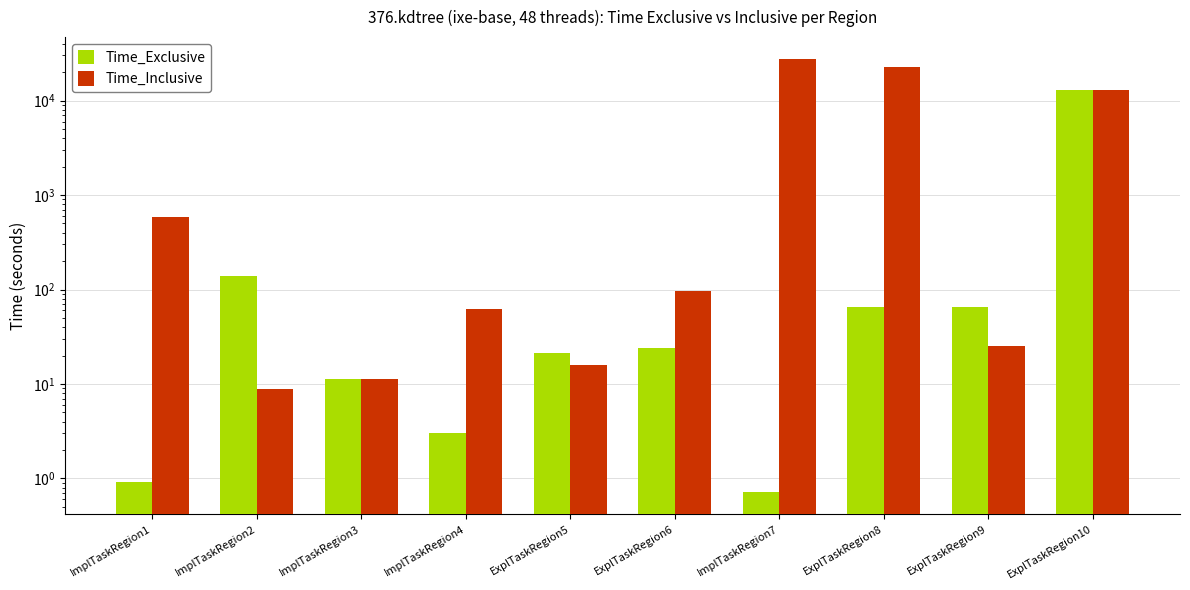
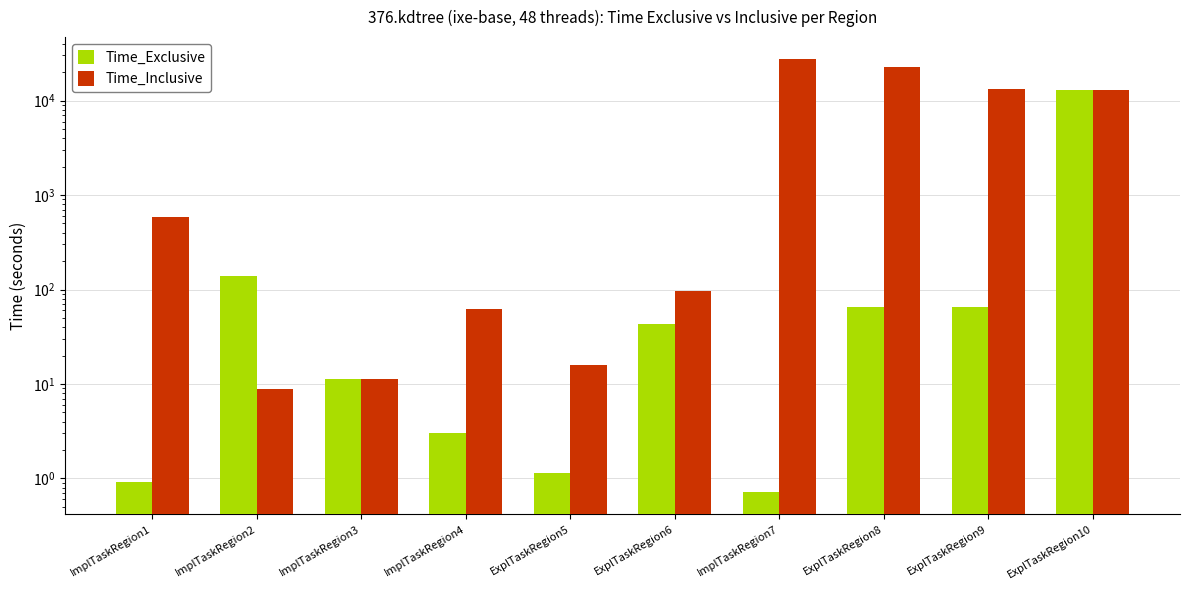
Time_Exclusive, ExplTaskRegion5: 21 -> 1.1
Time_Exclusive, ExplTaskRegion6: 24 -> 40
Time_Inclusive, ExplTaskRegion9: 25 -> 13000
